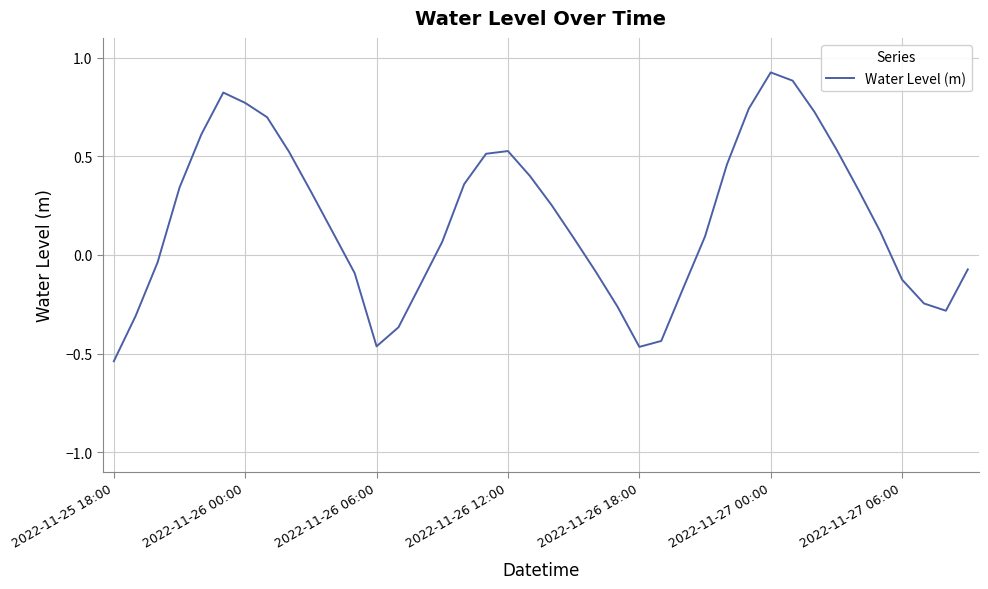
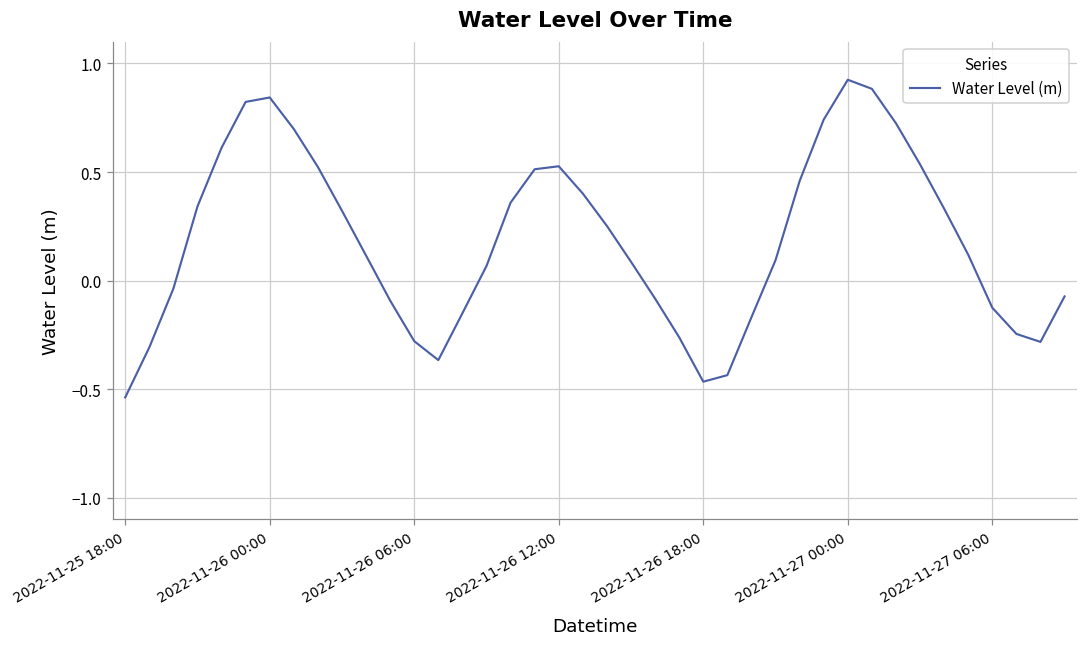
2022-11-26 00:00: 0.77 -> 0.84
2022-11-26 06:00: -0.46 -> -0.28
